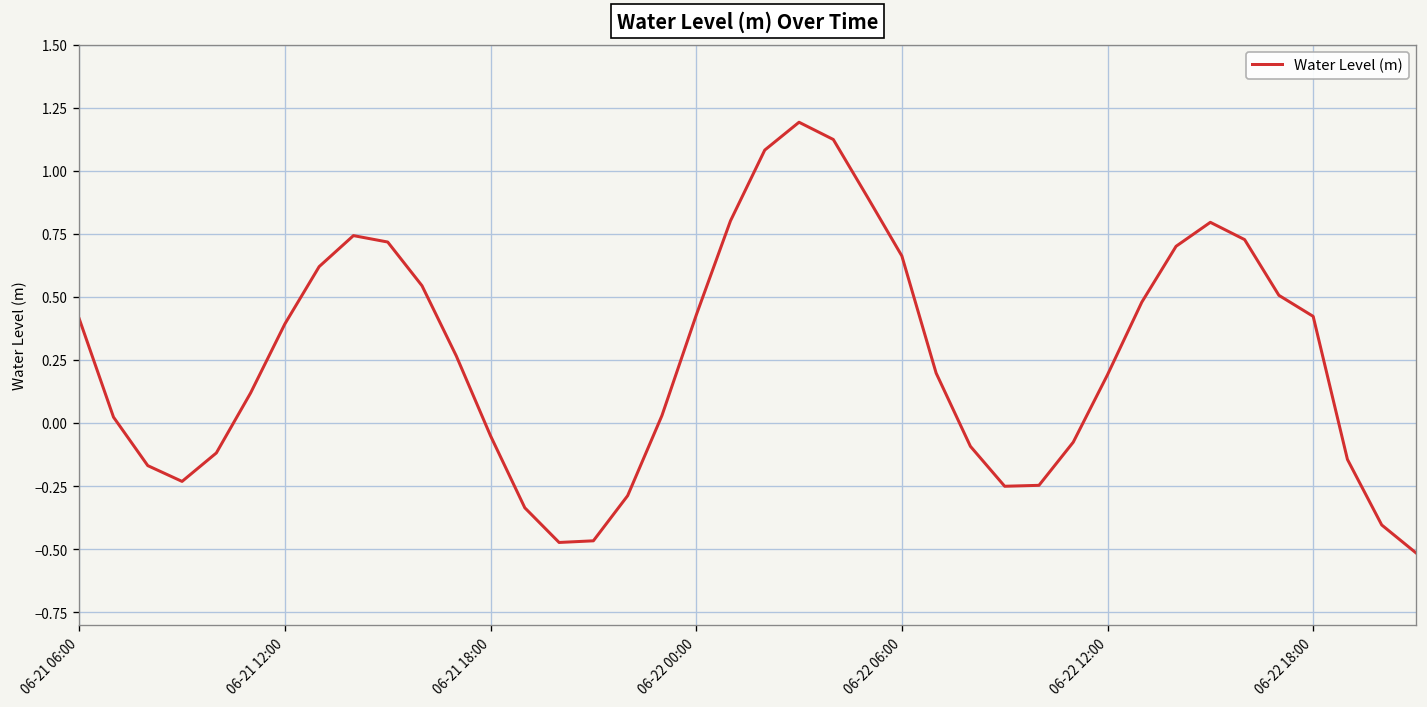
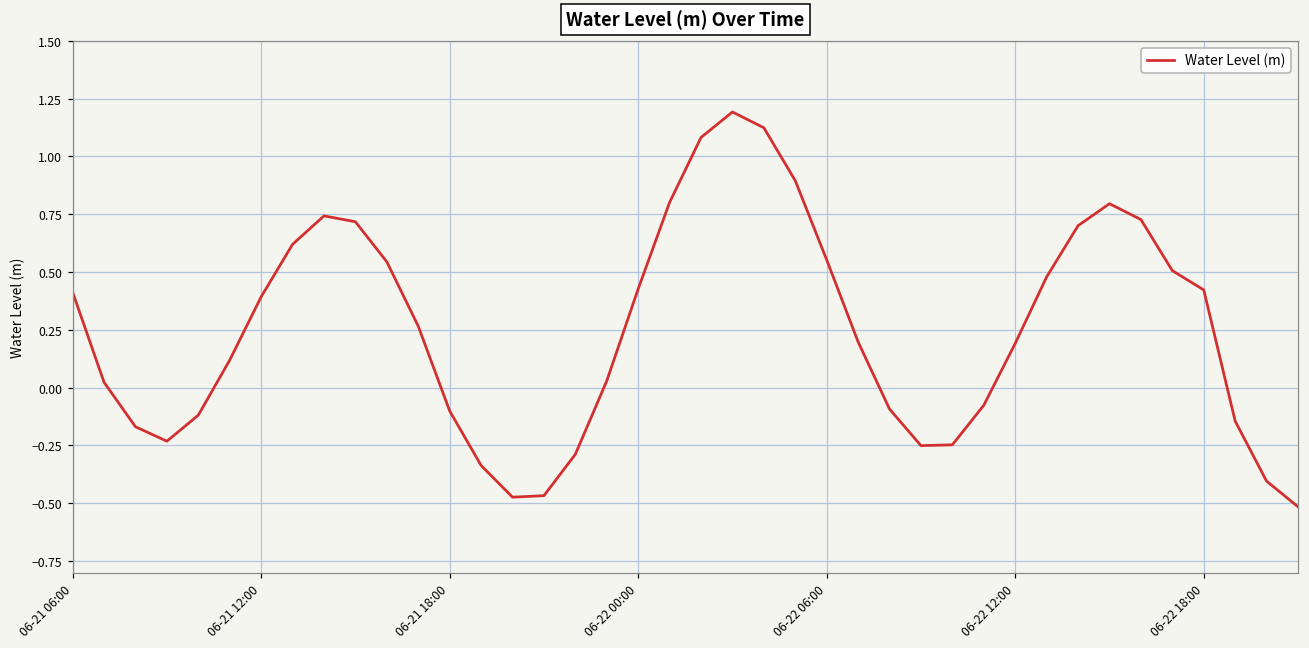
06-21 18:00: -0.05 -> -0.10
06-22 06:00: 0.66 -> 0.55
